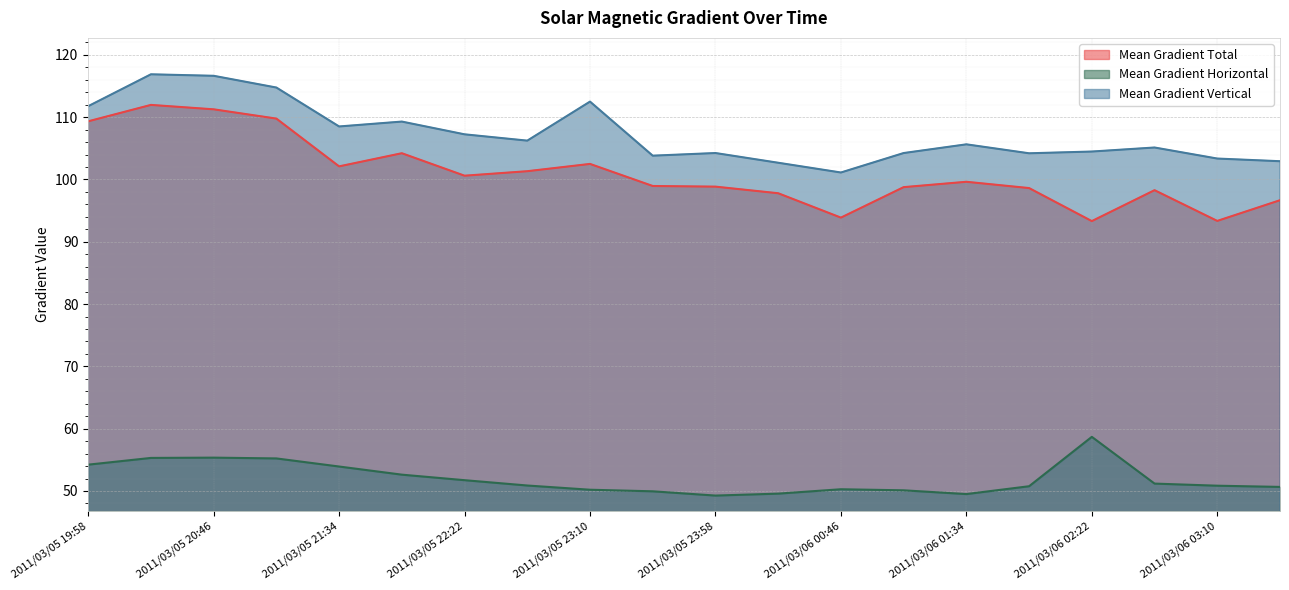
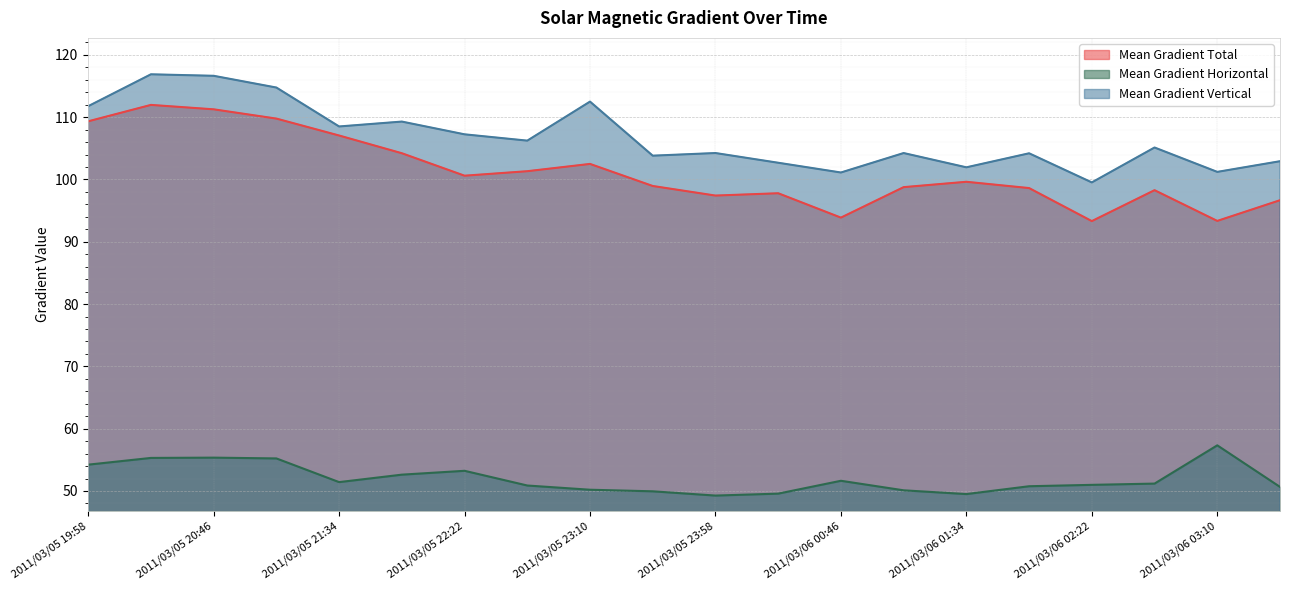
Mean Gradient Total, 2011/03/05 21:34: 102 -> 107
Mean Gradient Horizontal, 2011/03/05 21:34: 54 -> 51
Mean Gradient Horizontal, 2011/03/05 22:22: 52 -> 53
Mean Gradient Total, 2011/03/05 23:58: 99 -> 97
Mean Gradient Horizontal, 2011/03/06 00:46: 50 -> 52
Mean Gradient Vertical, 2011/03/06 01:34: 106 -> 102
Mean Gradient Horizontal, 2011/03/06 02:22: 59 -> 51
Mean Gradient Vertical, 2011/03/06 02:22: 104 -> 100
Mean Gradient Horizontal, 2011/03/06 03:10: 51 -> 57
Mean Gradient Vertical, 2011/03/06 03:10: 103 -> 101
